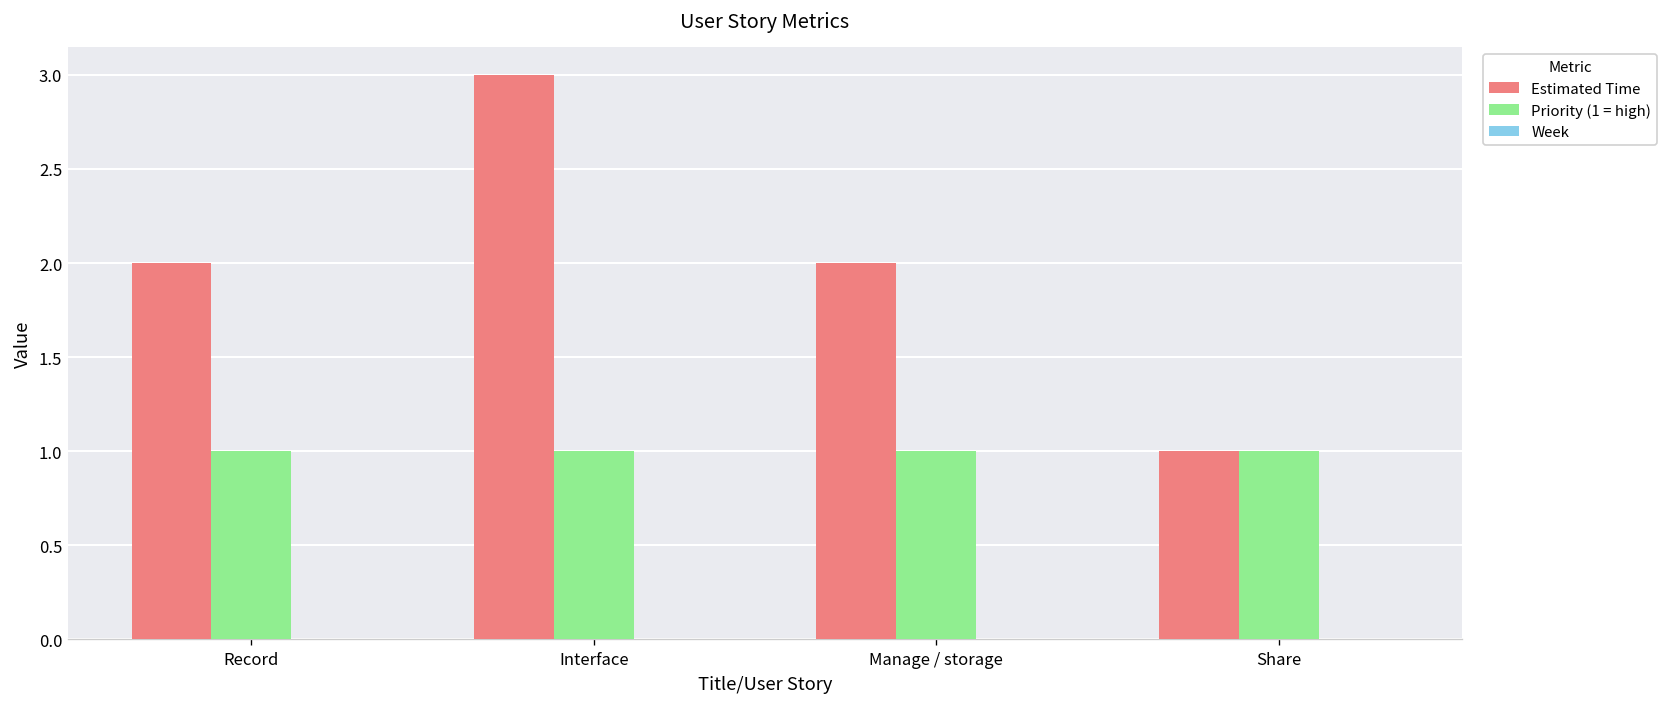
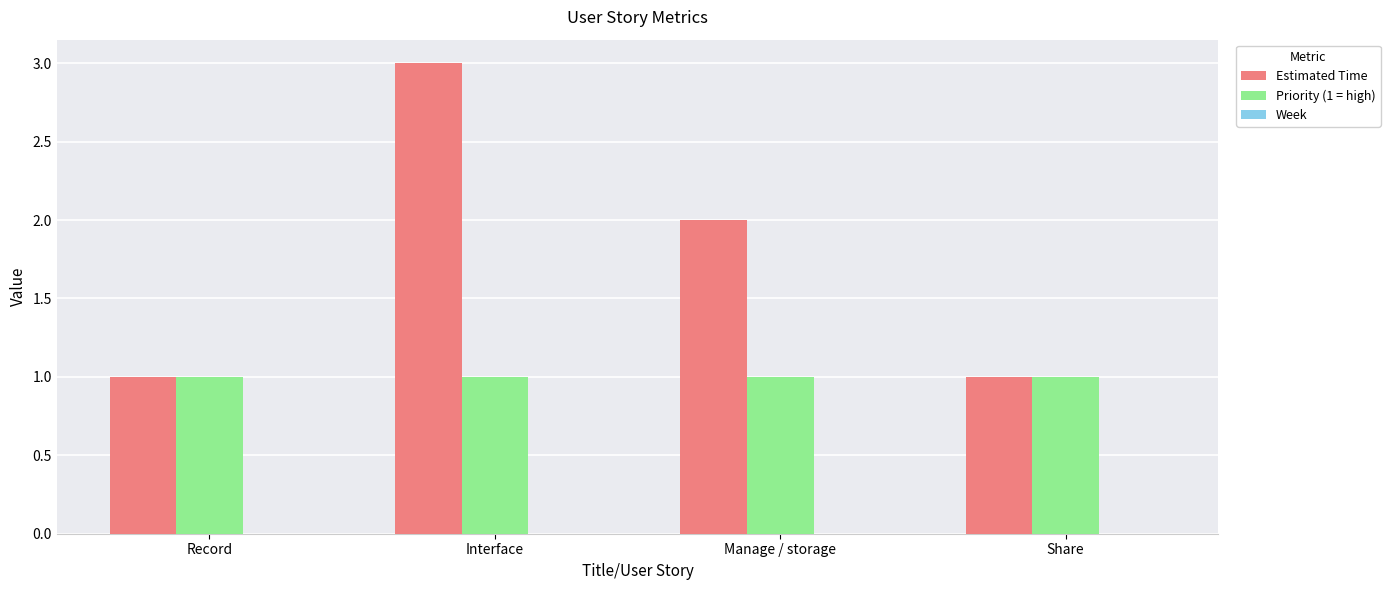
Estimated Time, Record: 2 -> 1
